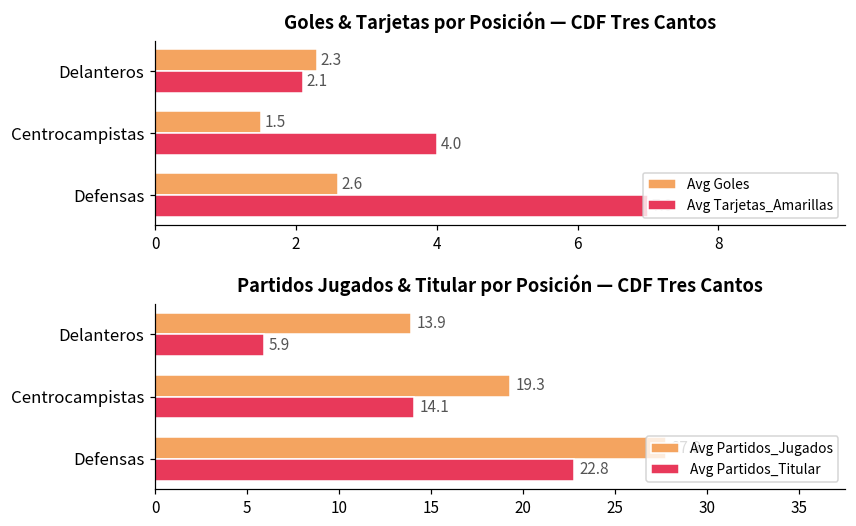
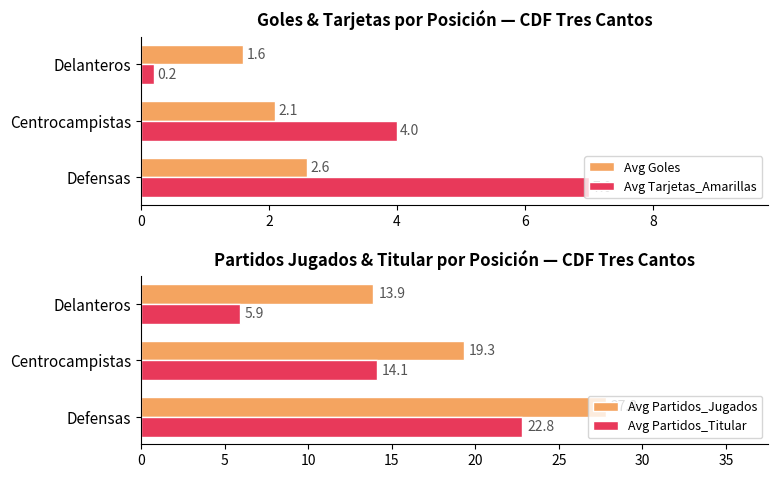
Goles & Tarjetas por Posición — CDF Tres Cantos, Avg Goles, Delanteros: 2.3 -> 1.6
Goles & Tarjetas por Posición — CDF Tres Cantos, Avg Tarjetas_Amarillas, Delanteros: 2.1 -> 0.2
Goles & Tarjetas por Posición — CDF Tres Cantos, Avg Goles, Centrocampistas: 1.5 -> 2.1
